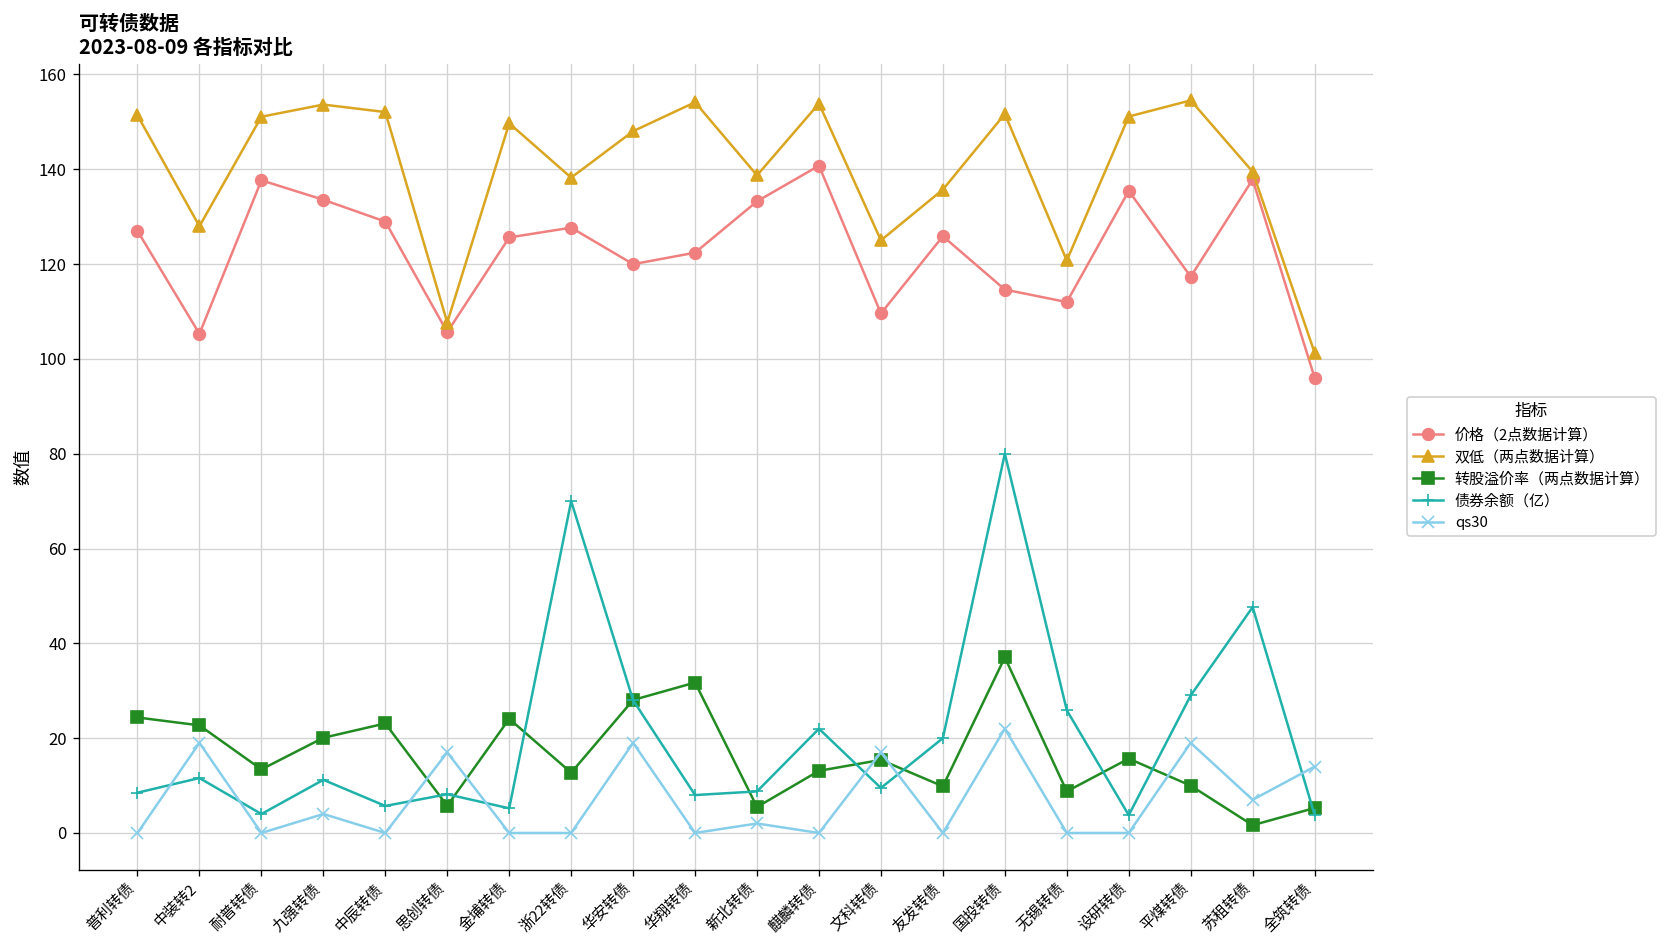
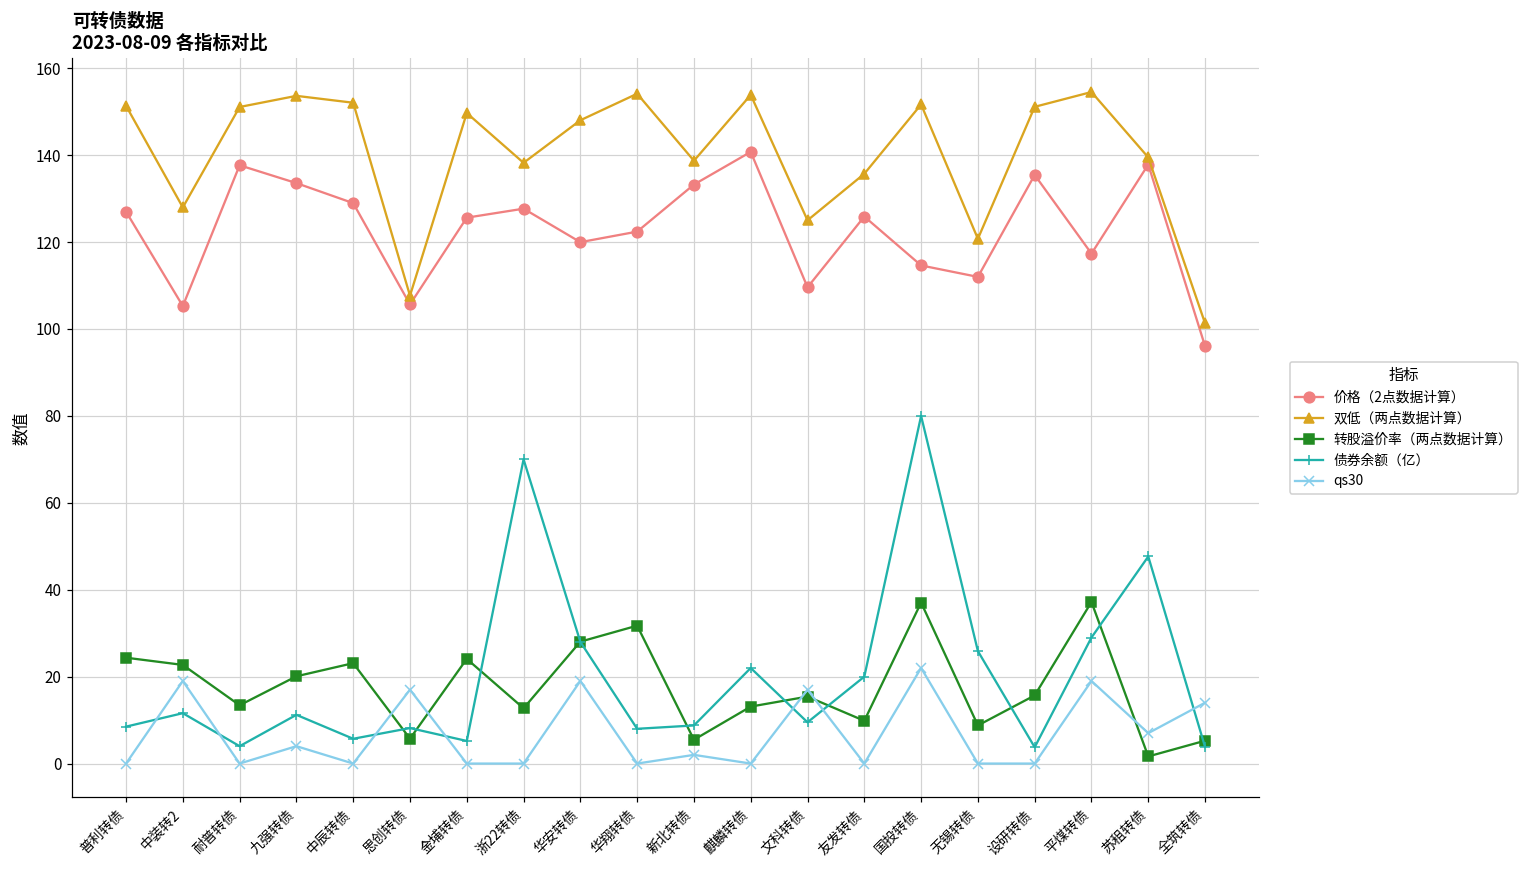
转股溢价率（两点数据计算）, 平煤转债: 10 -> 37
